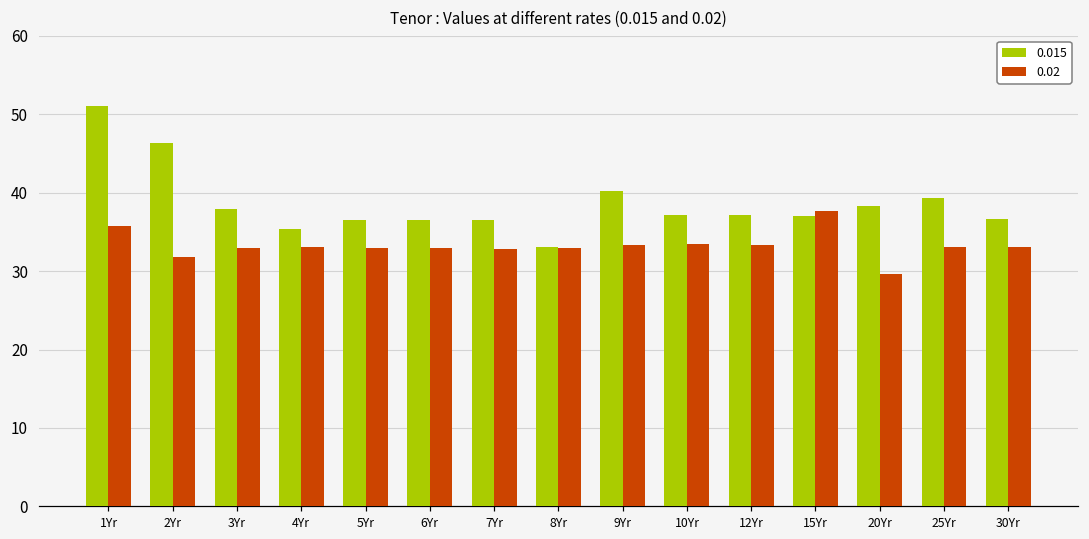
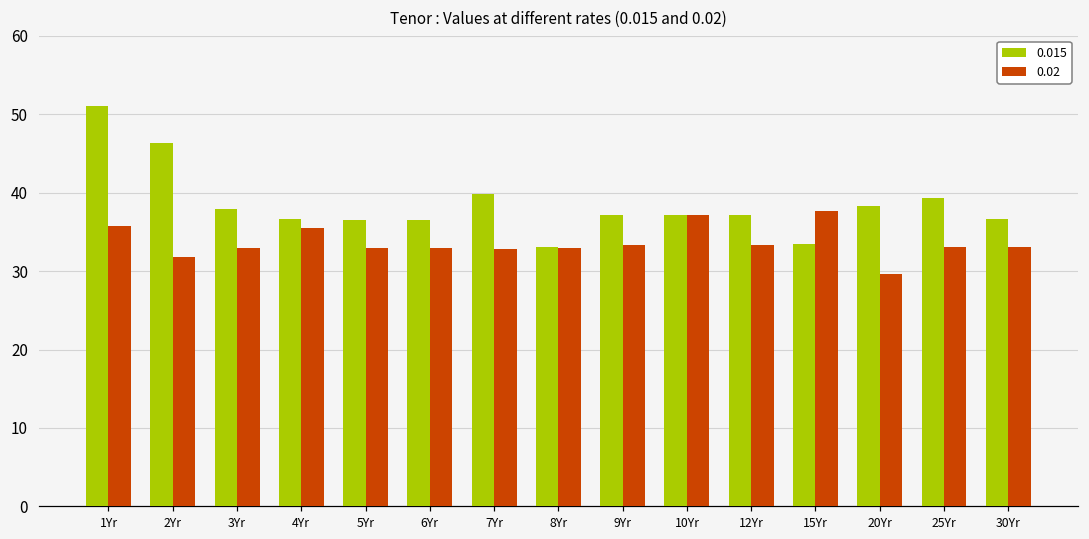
0.015, 4Yr: 35 -> 37
0.02, 4Yr: 33 -> 35
0.015, 7Yr: 37 -> 40
0.015, 9Yr: 40 -> 37
0.02, 10Yr: 33 -> 37
0.015, 15Yr: 37 -> 33
